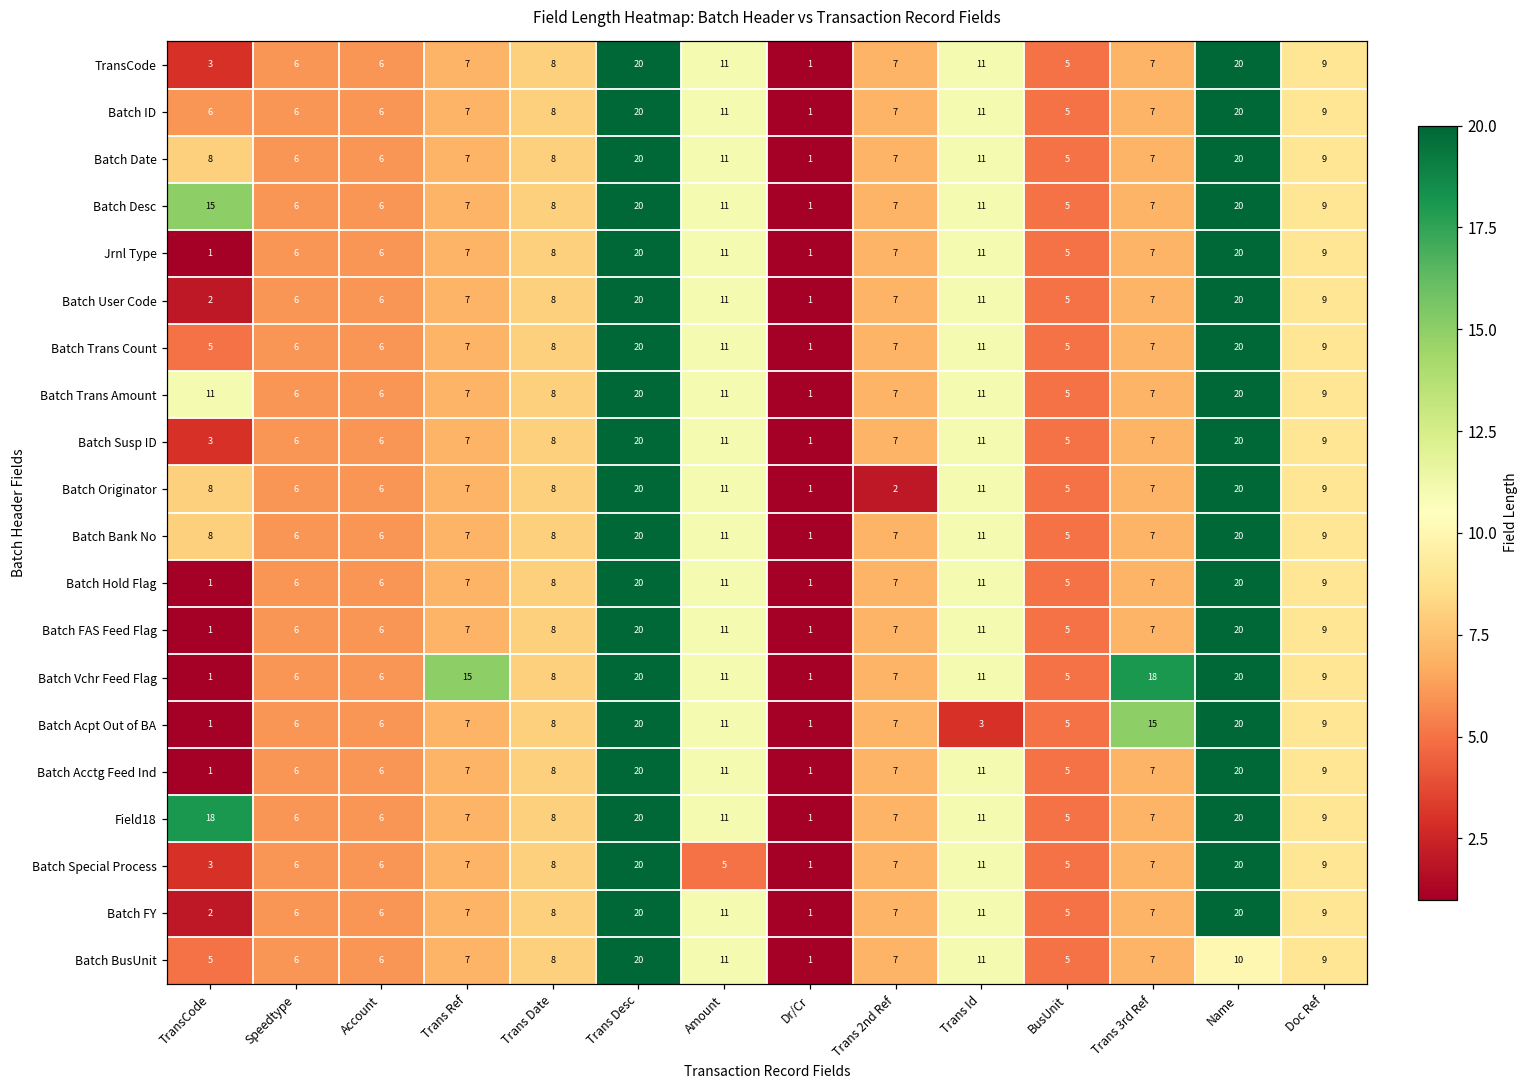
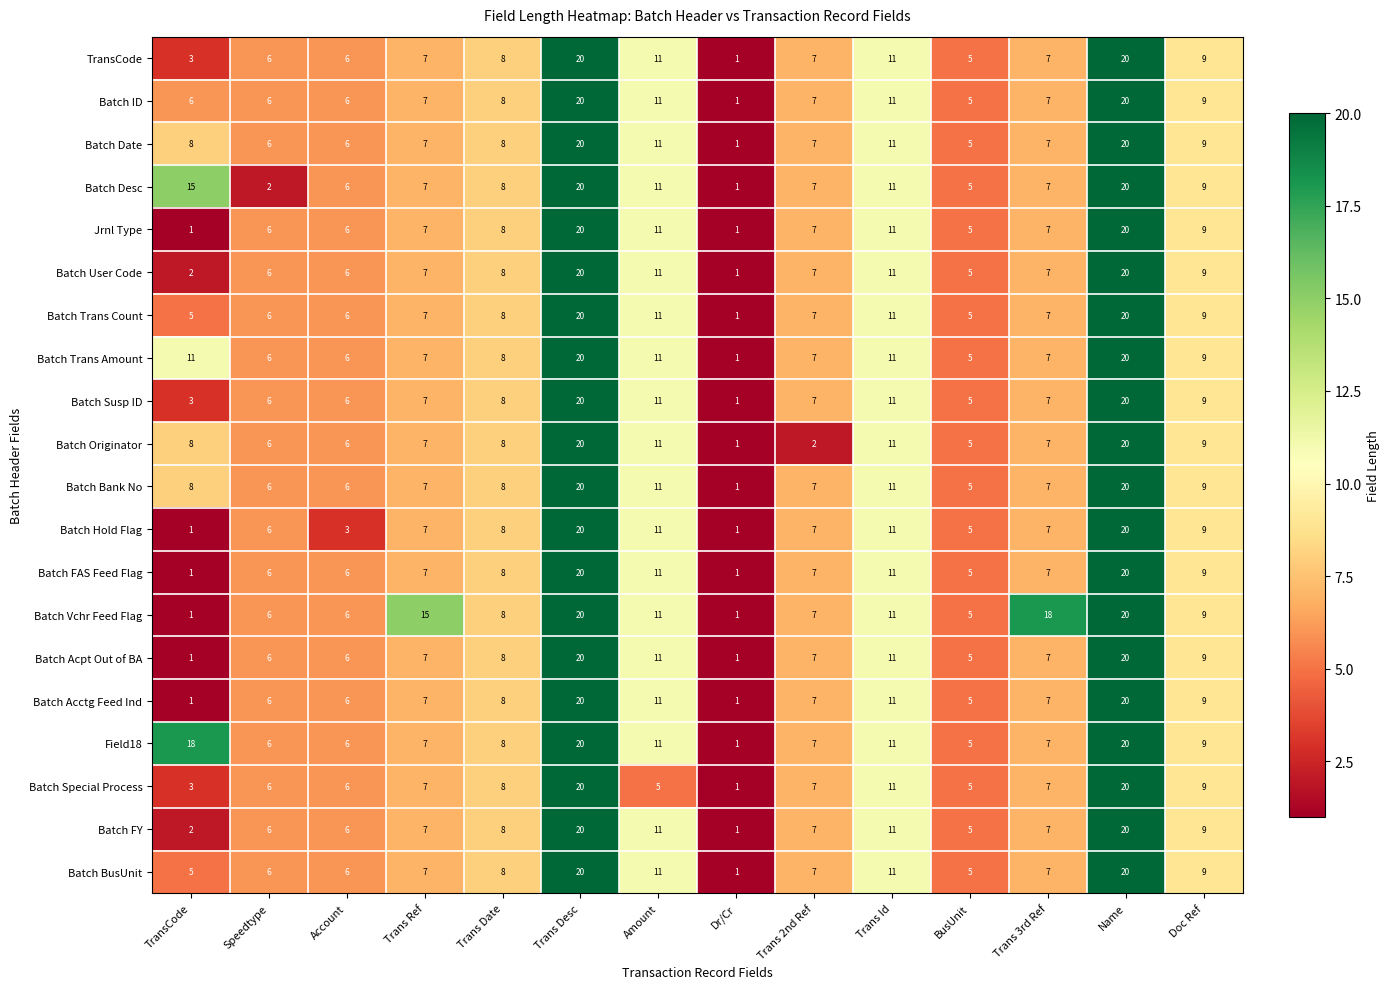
Batch Desc, Speedtype: 6 -> 2
Batch Hold Flag, Account: 6 -> 3
Batch Acpt Out of BA, Trans Id: 3 -> 11
Batch Acpt Out of BA, Trans 3rd Ref: 15 -> 7
Batch BusUnit, Name: 10 -> 20
